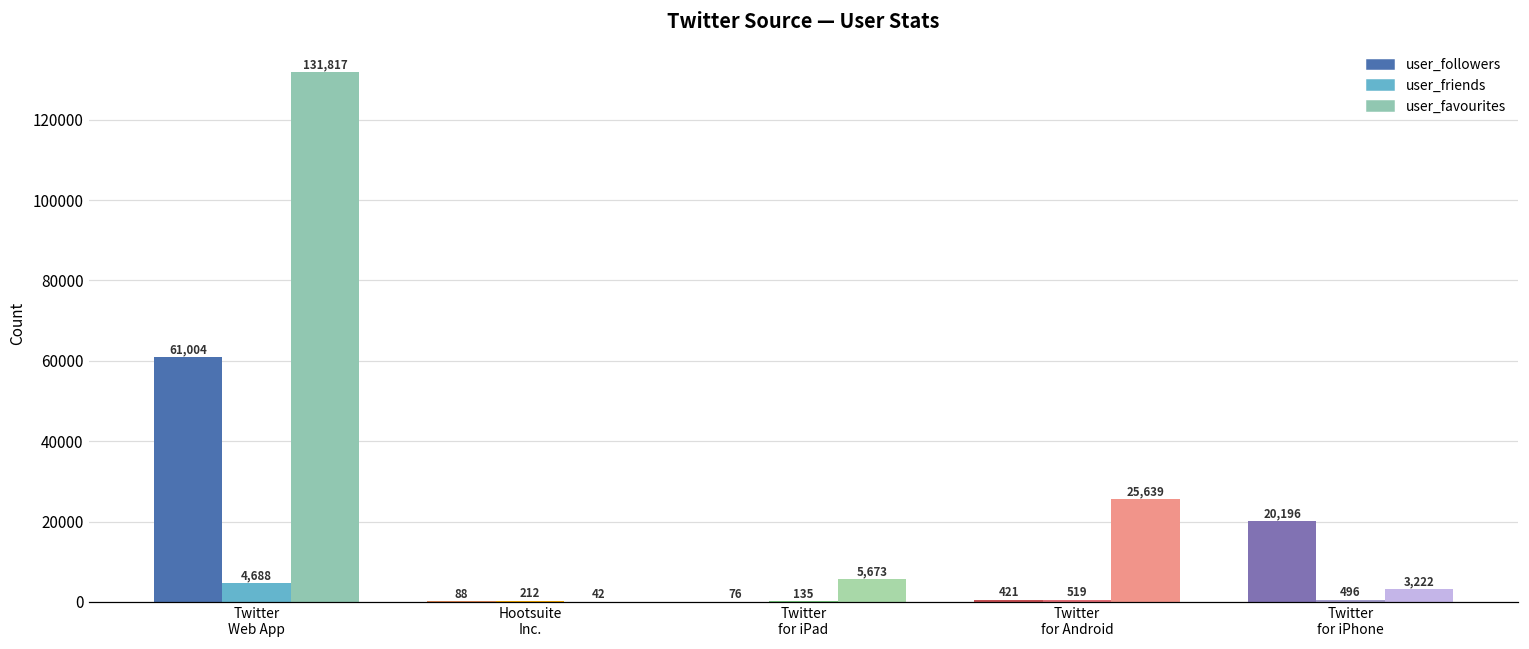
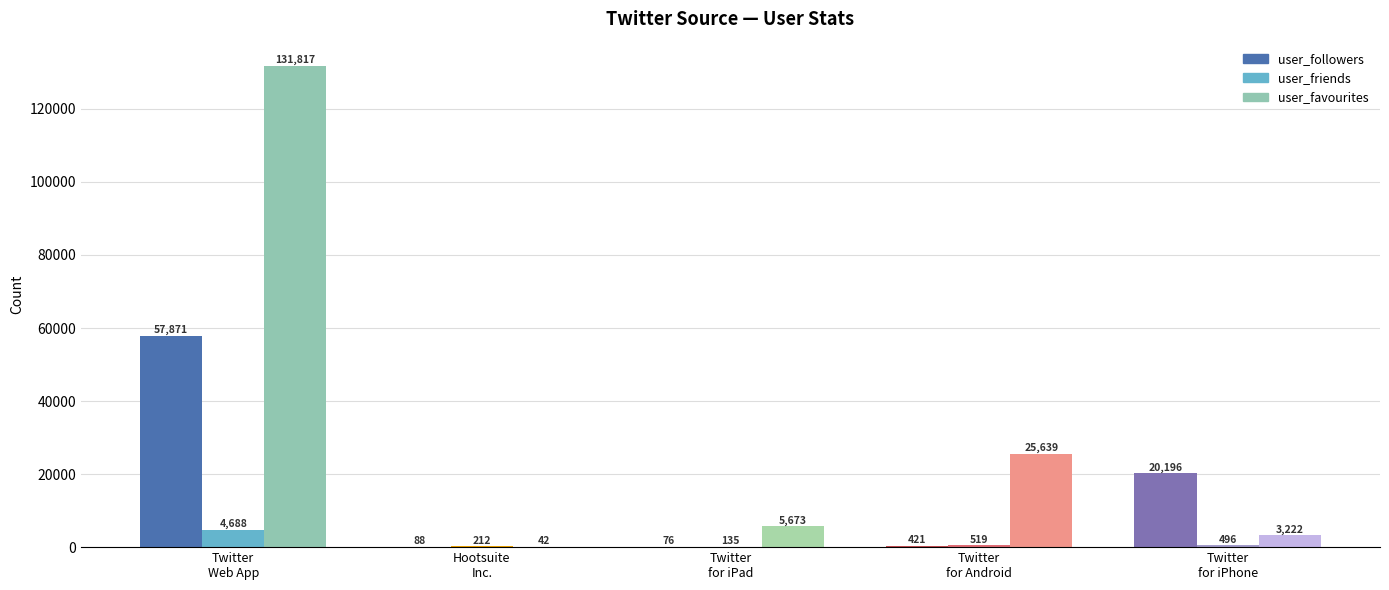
user_followers, Twitter Web App: 61,004 -> 57,871
